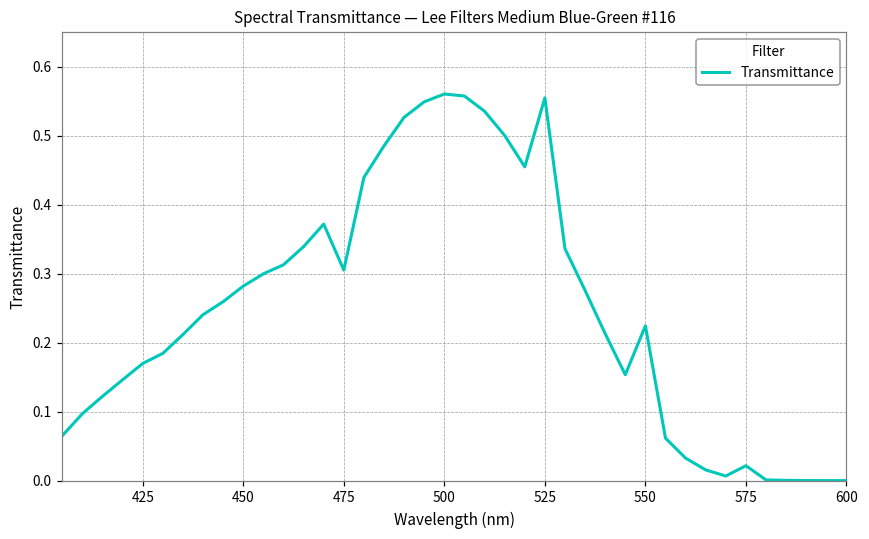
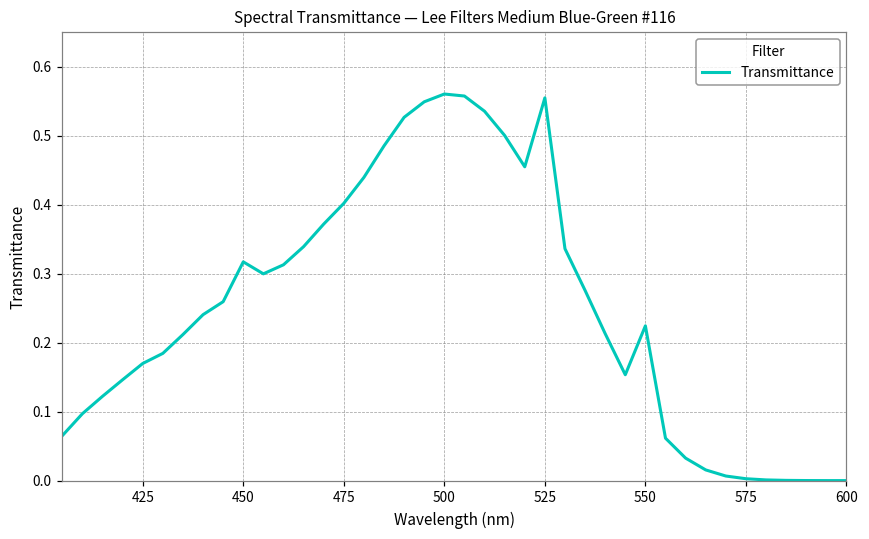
450: 0.28 -> 0.32
475: 0.31 -> 0.40
575: 0.02 -> 0.00
